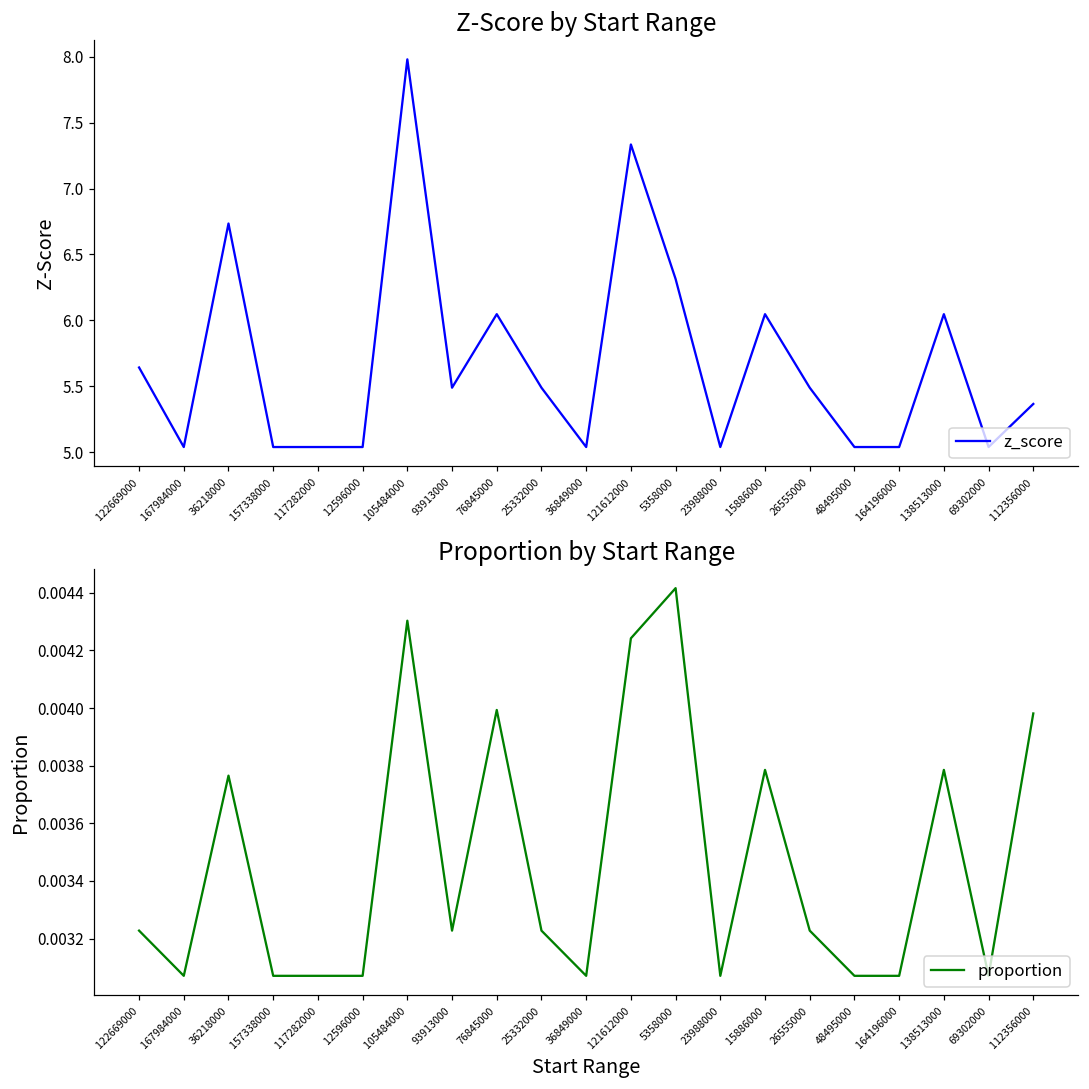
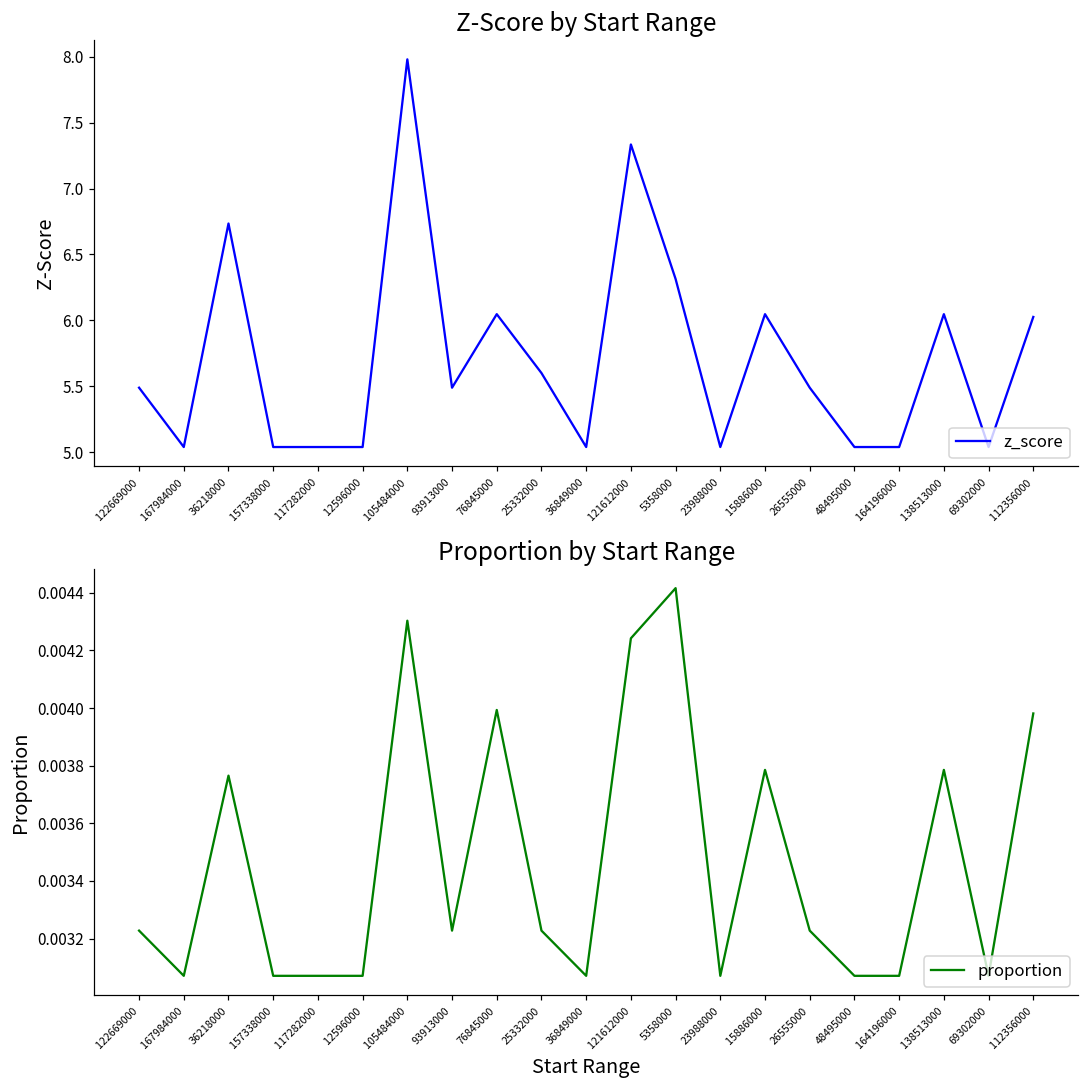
Z-Score by Start Range, 122669000: 5.64 -> 5.49
Z-Score by Start Range, 25332000: 5.49 -> 5.60
Z-Score by Start Range, 112356000: 5.37 -> 6.03
